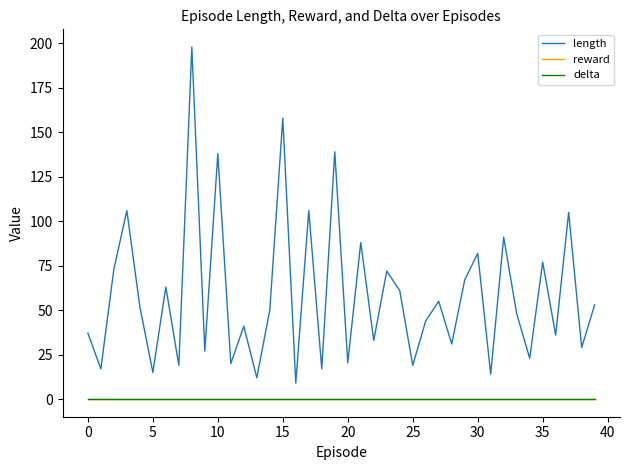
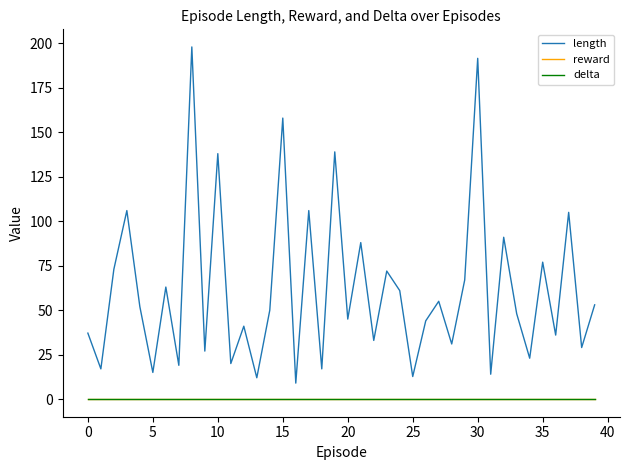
length, 20: 20 -> 45
length, 25: 19 -> 13
length, 30: 82 -> 192
